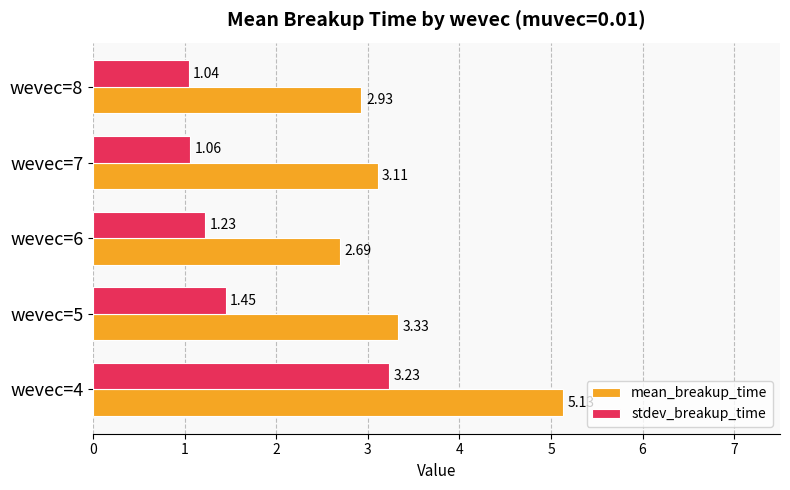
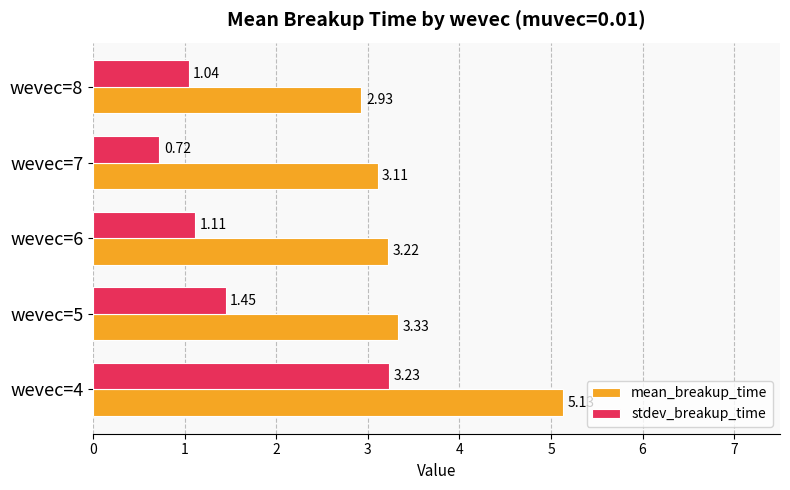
stdev_breakup_time, wevec=7: 1.06 -> 0.72
stdev_breakup_time, wevec=6: 1.23 -> 1.11
mean_breakup_time, wevec=6: 2.69 -> 3.22
